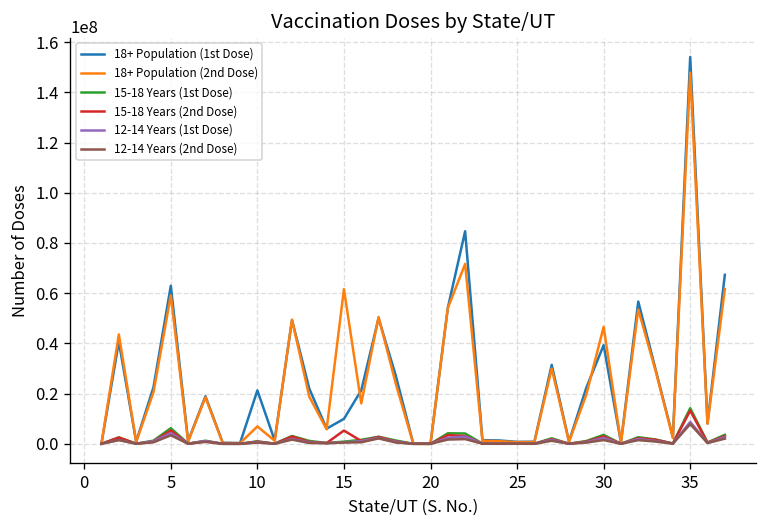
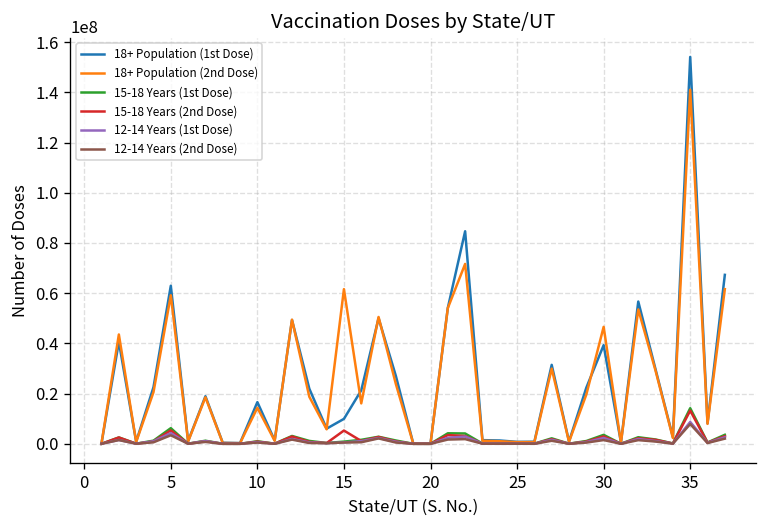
18+ Population (1st Dose), 10: 21000000 -> 17000000
18+ Population (2nd Dose), 10: 7000000 -> 14000000
18+ Population (2nd Dose), 35: 148000000 -> 141000000
